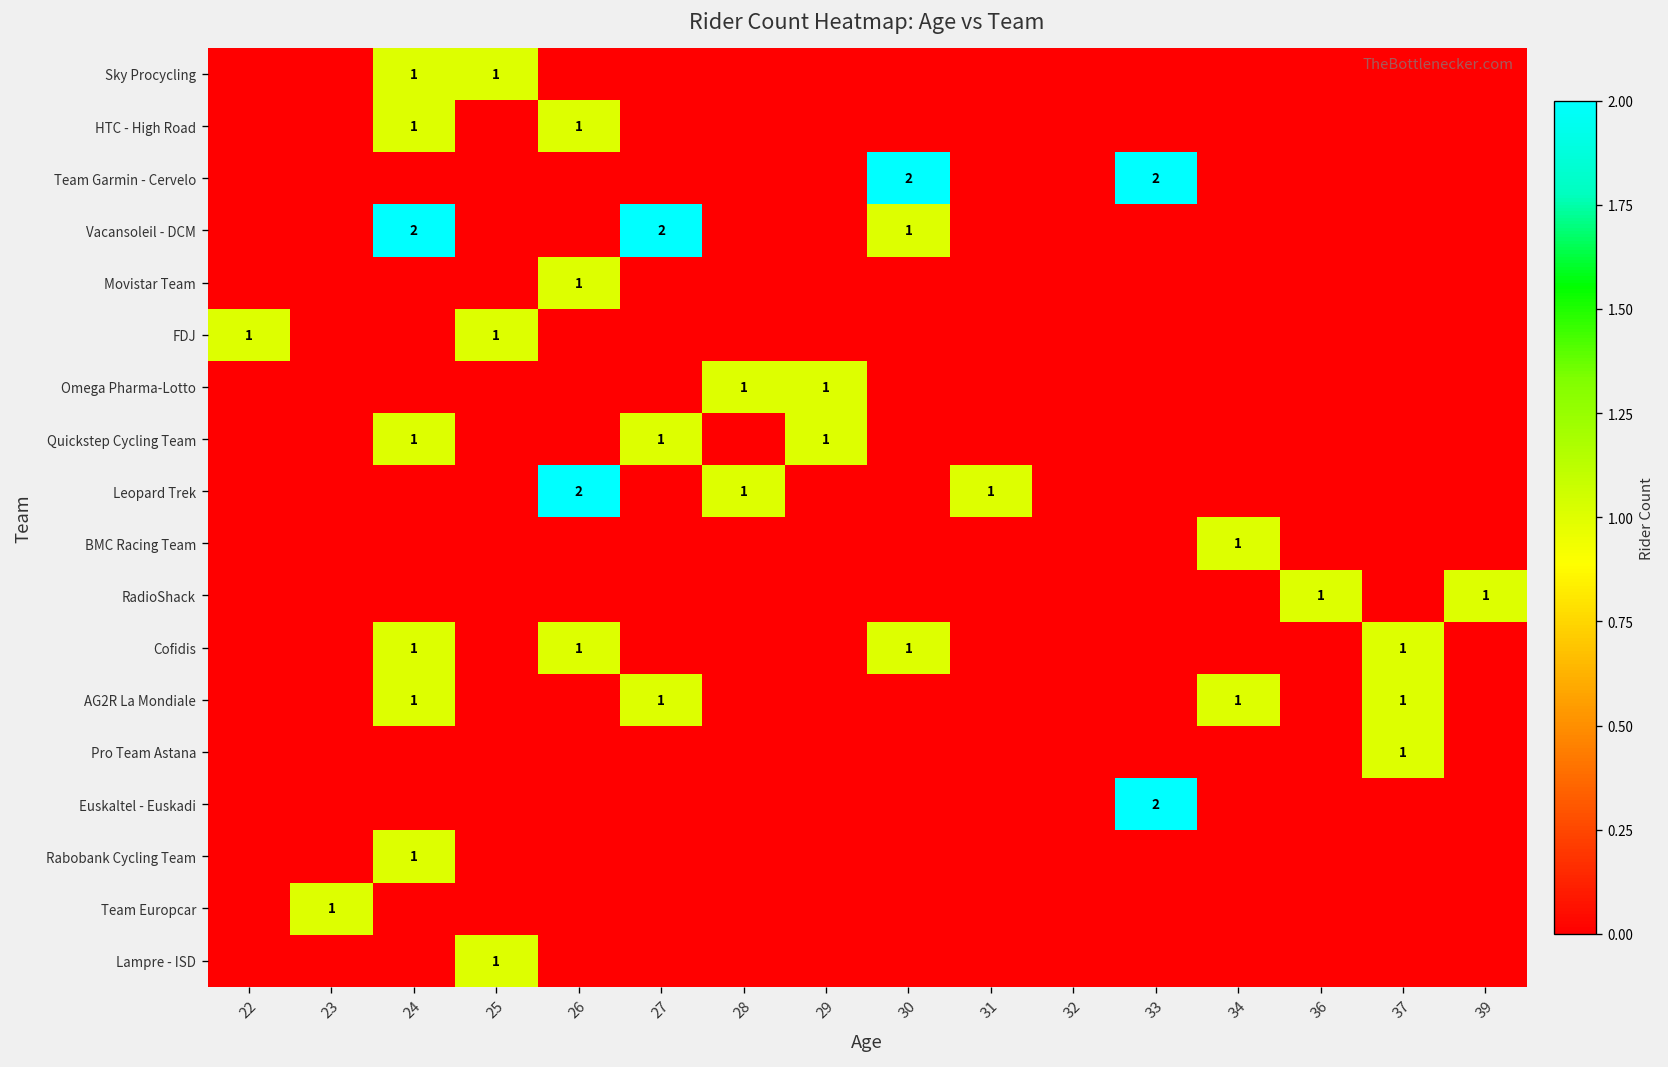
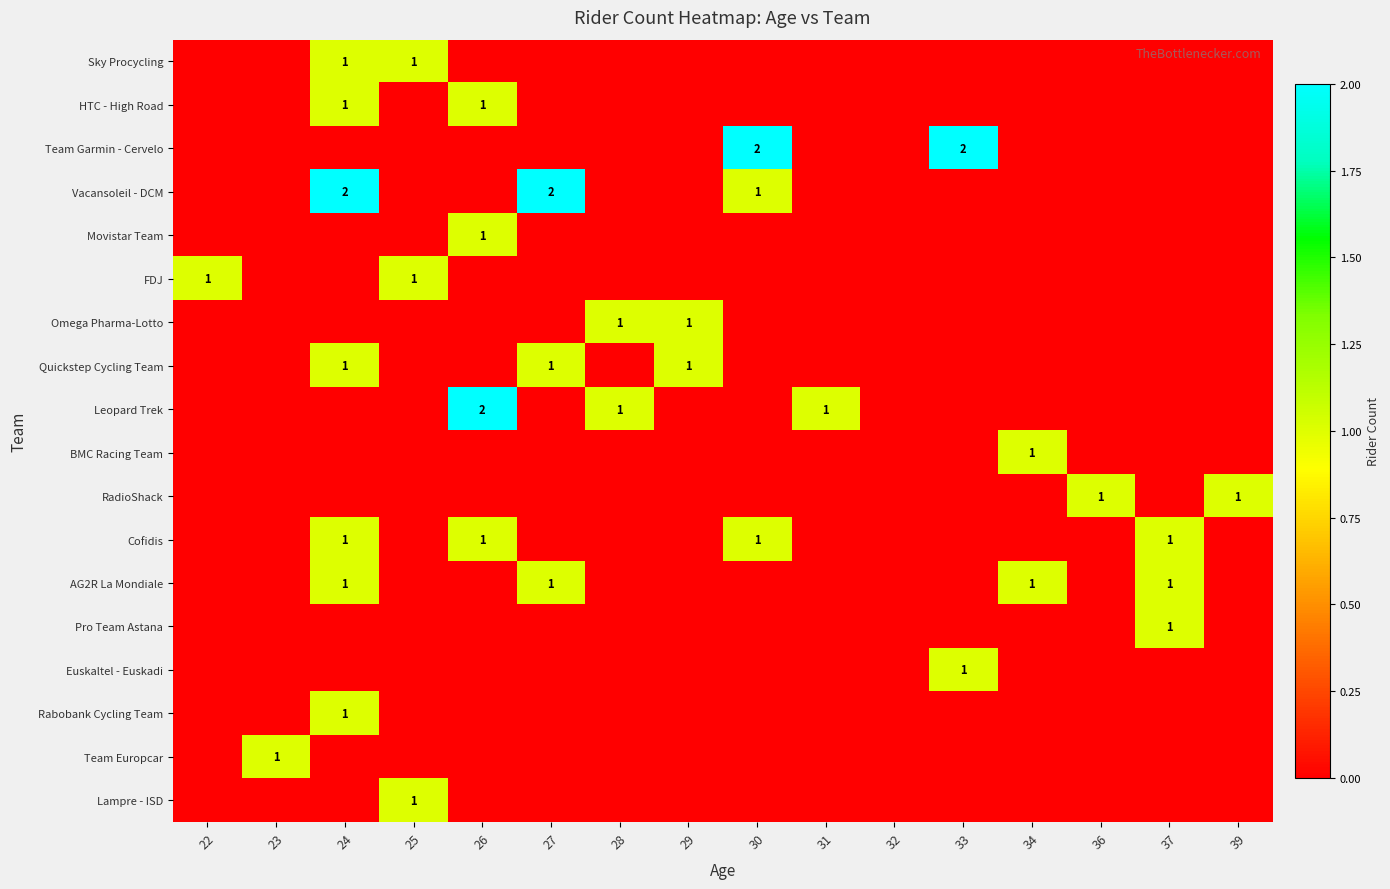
Euskaltel - Euskadi, 33: 2 -> 1
